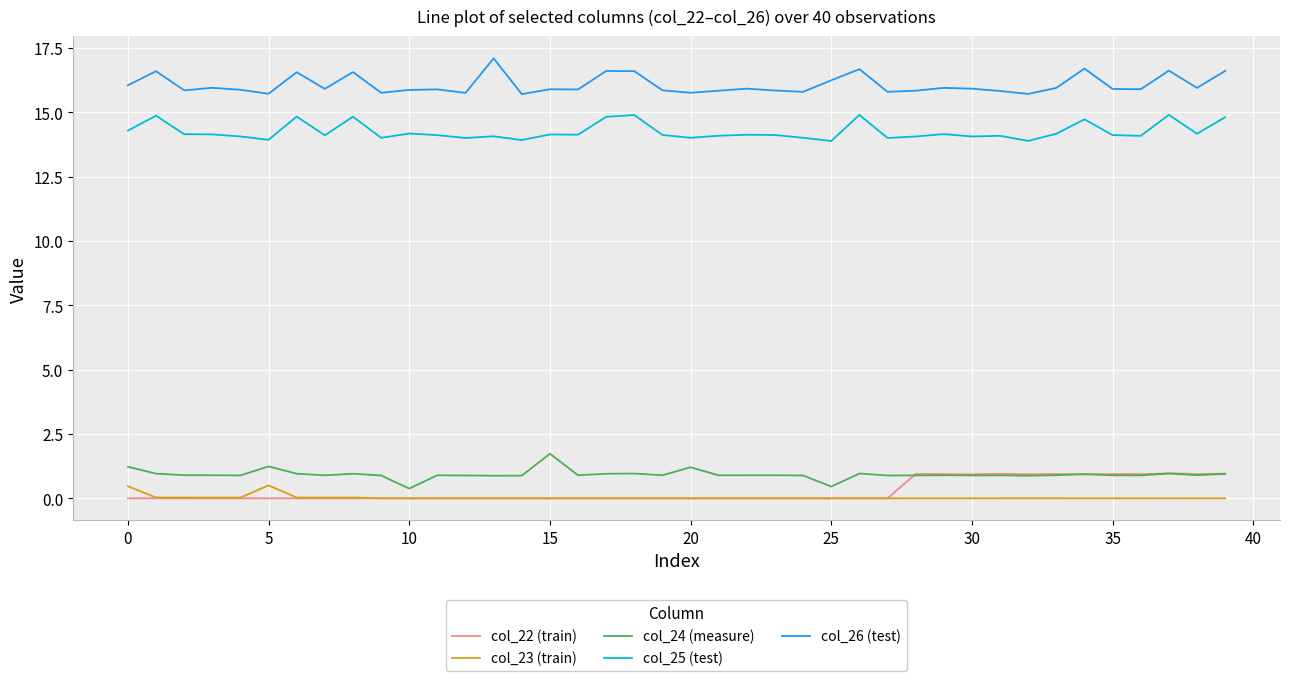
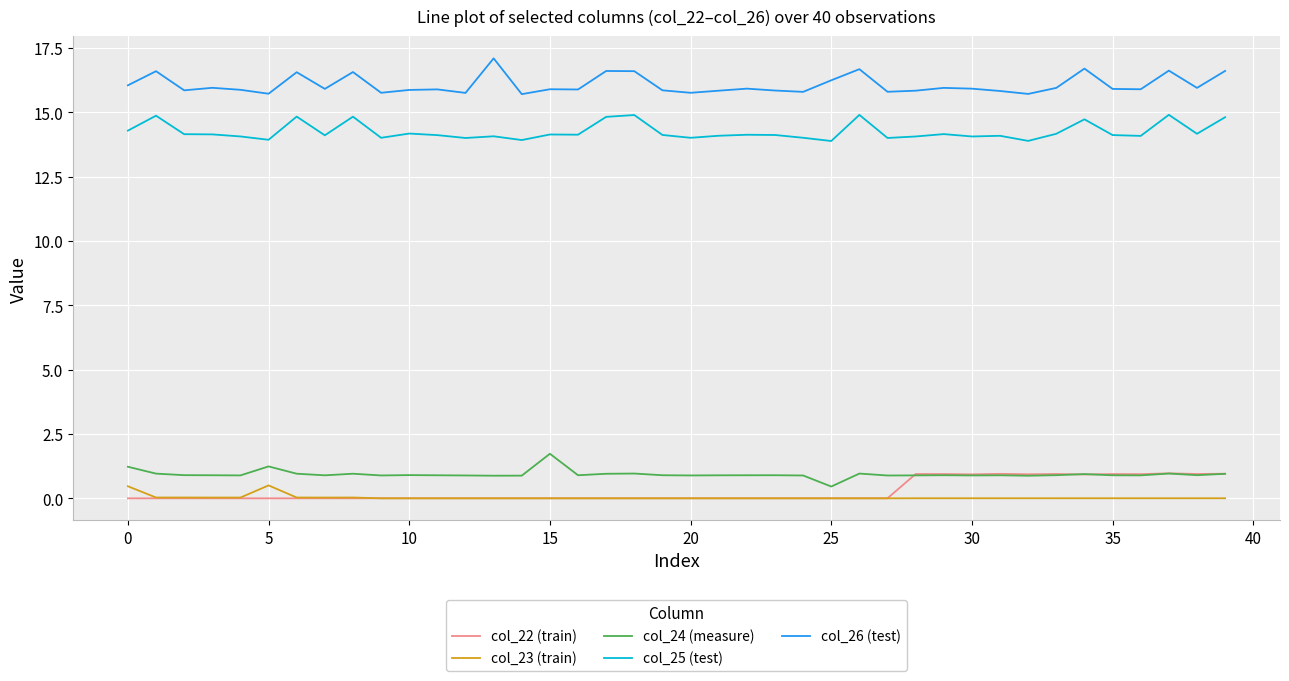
col_24 (measure), 10: 0.4 -> 0.9
col_24 (measure), 20: 1.2 -> 0.9
